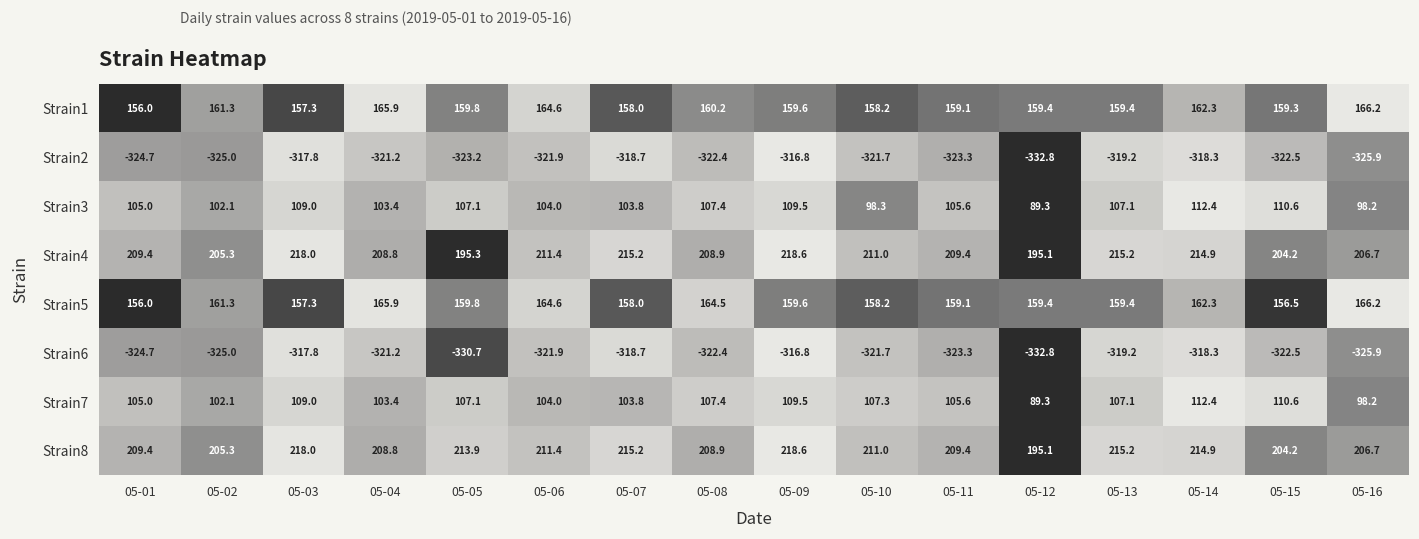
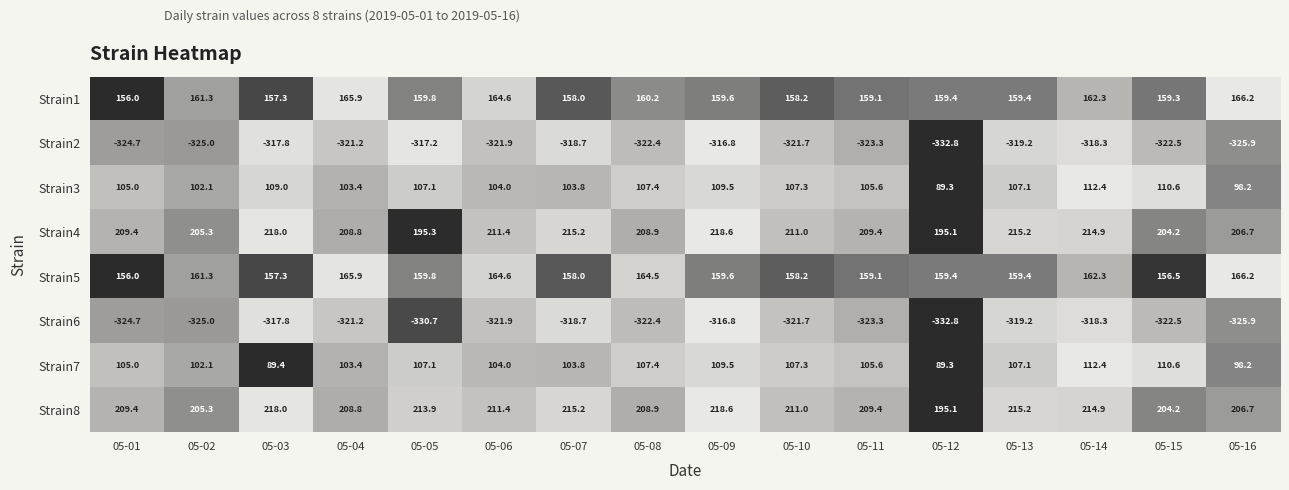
Strain2, 05-05: -323.2 -> -317.2
Strain3, 05-10: 98.3 -> 107.3
Strain7, 05-03: 109.0 -> 89.4
